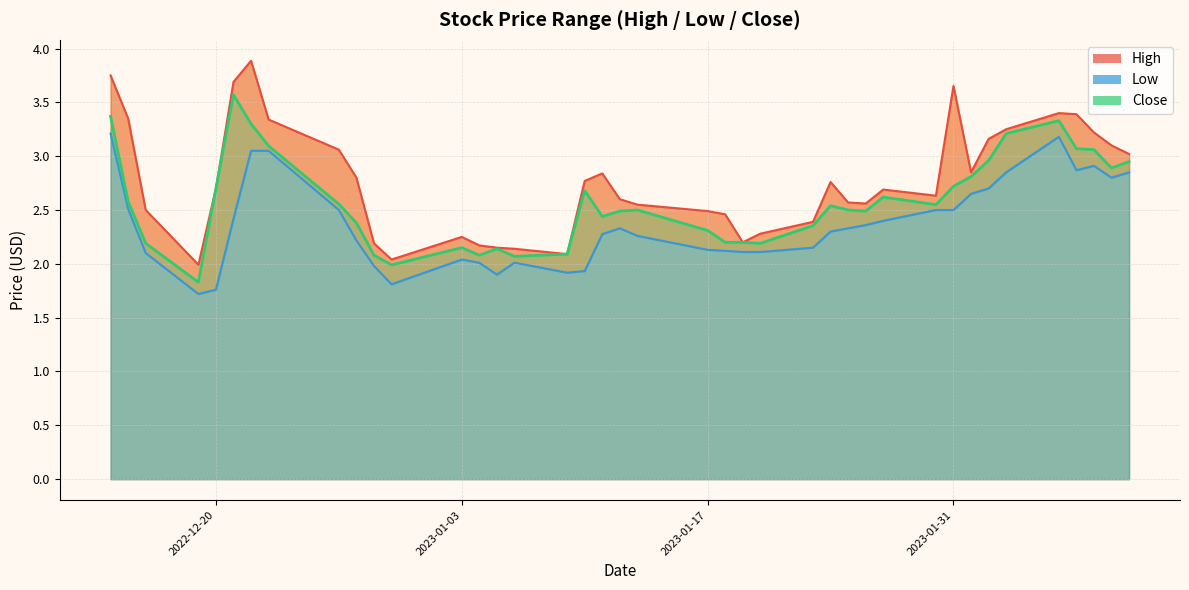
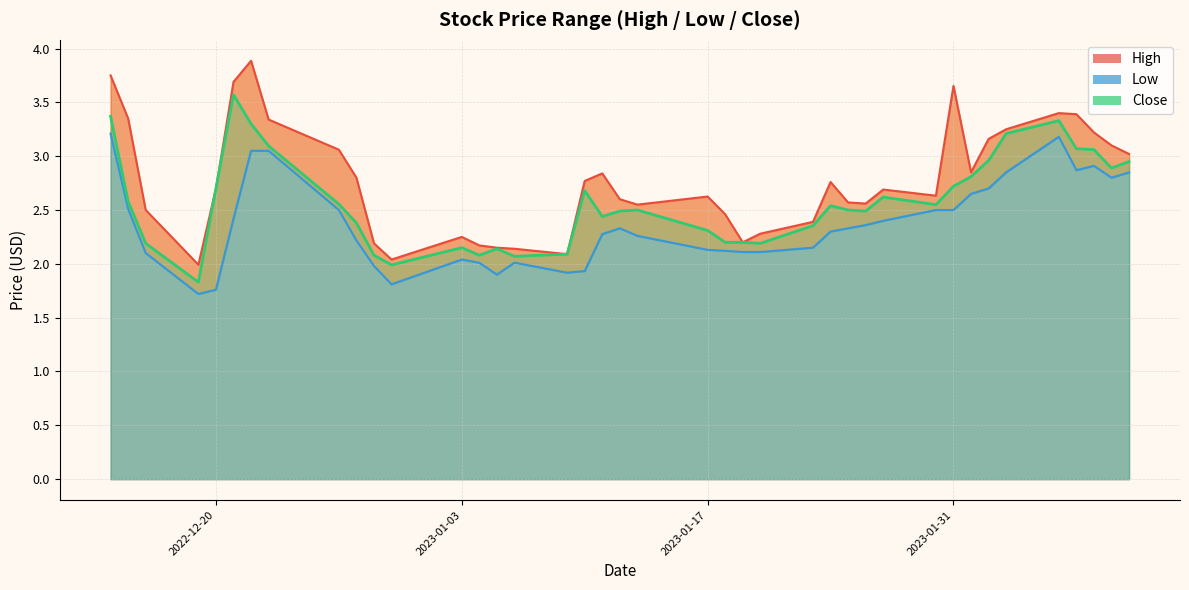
High, 2023-01-17: 2.49 -> 2.63
